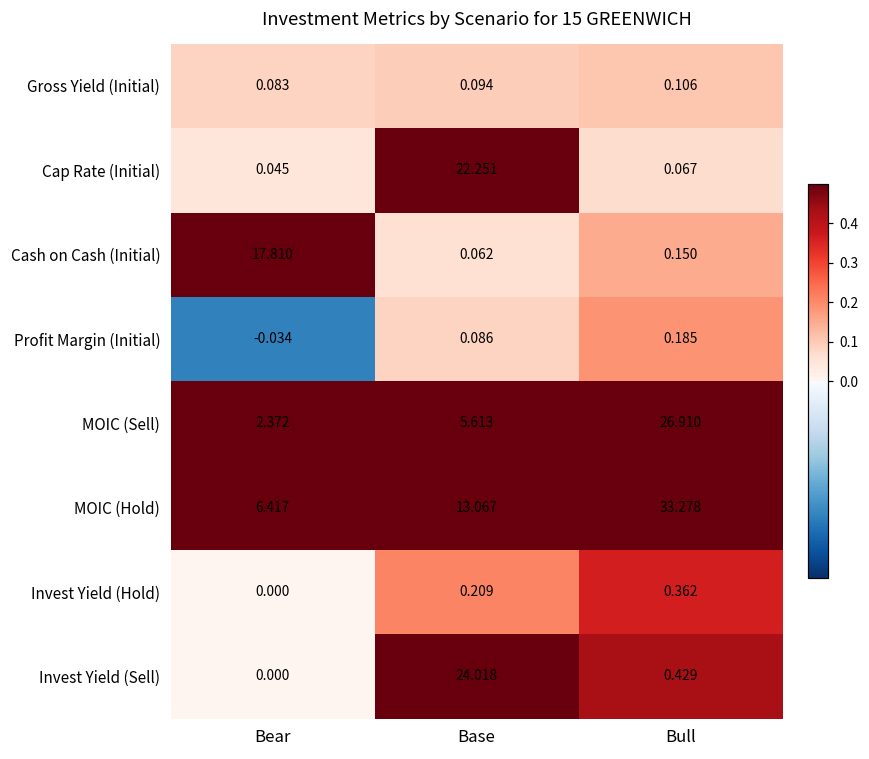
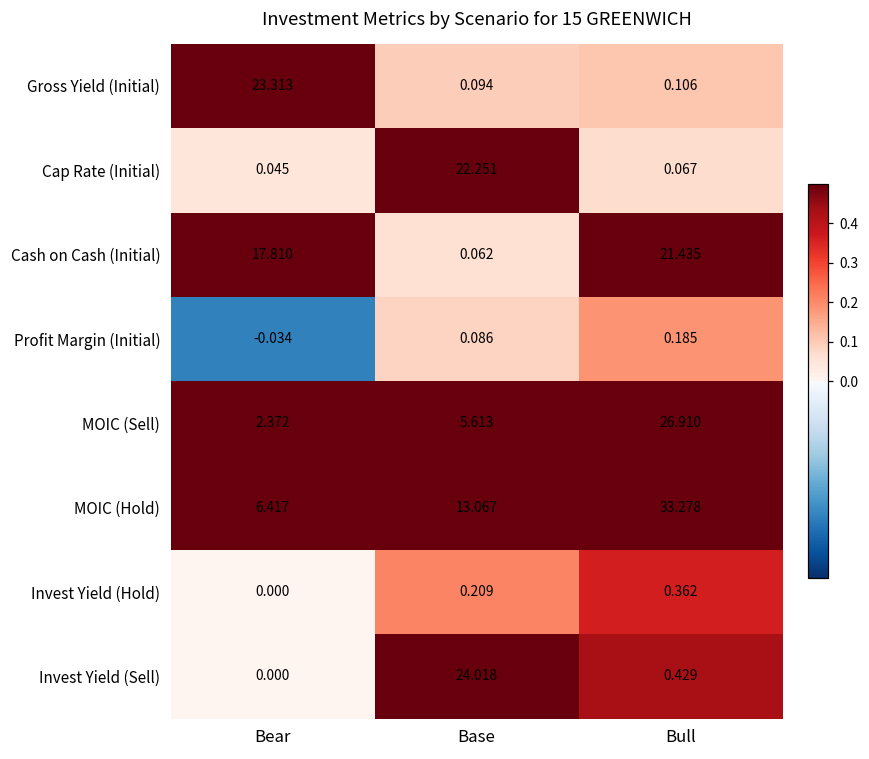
Gross Yield (Initial), Bear: 0.083 -> 23.313
Cash on Cash (Initial), Bull: 0.150 -> 21.435
